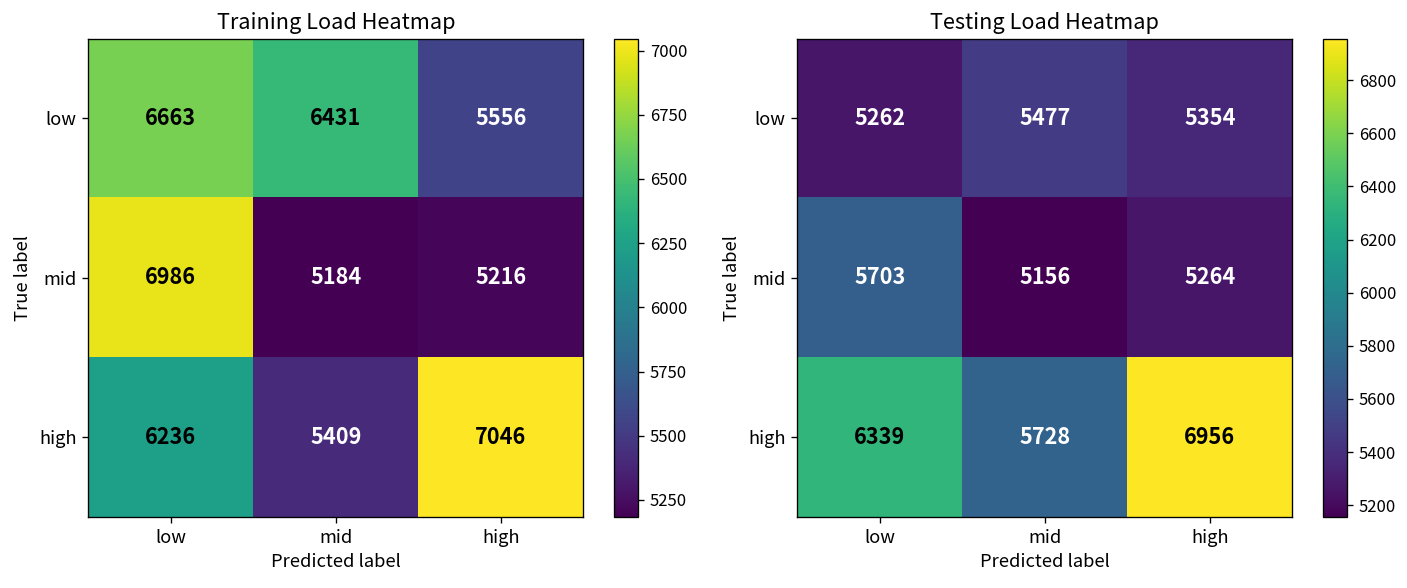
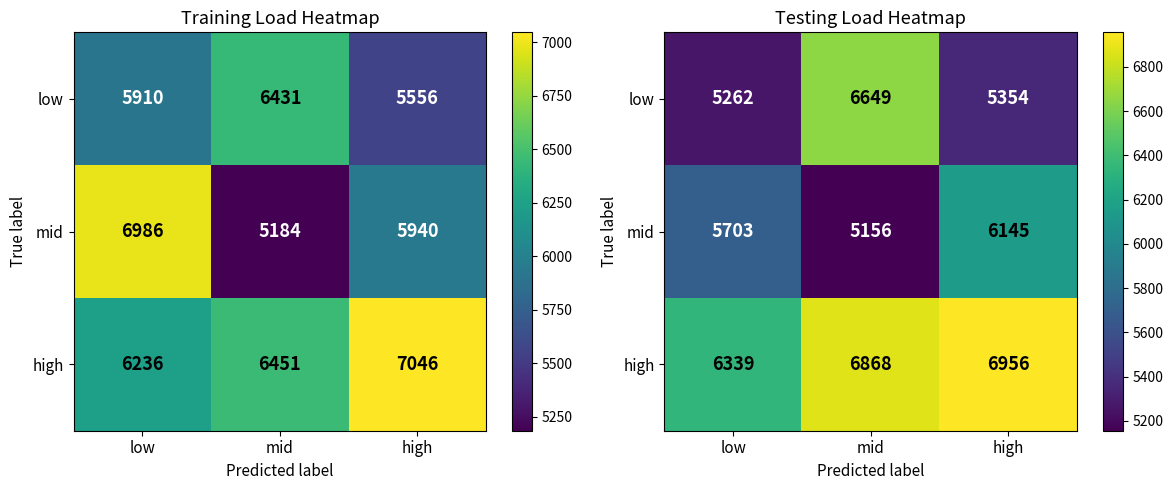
Training Load Heatmap, low, low: 6663 -> 5910
Training Load Heatmap, mid, high: 5216 -> 5940
Training Load Heatmap, high, mid: 5409 -> 6451
Testing Load Heatmap, low, mid: 5477 -> 6649
Testing Load Heatmap, mid, high: 5264 -> 6145
Testing Load Heatmap, high, mid: 5728 -> 6868
